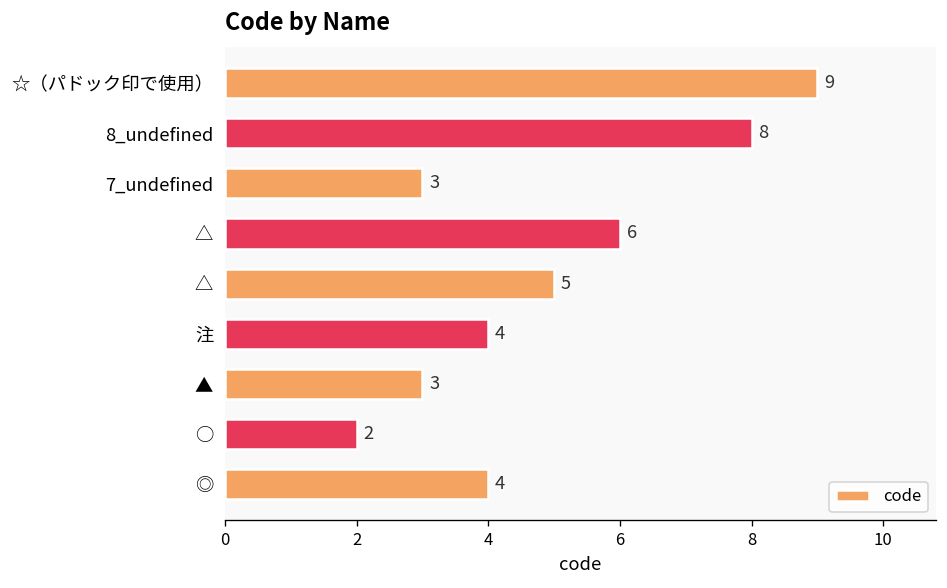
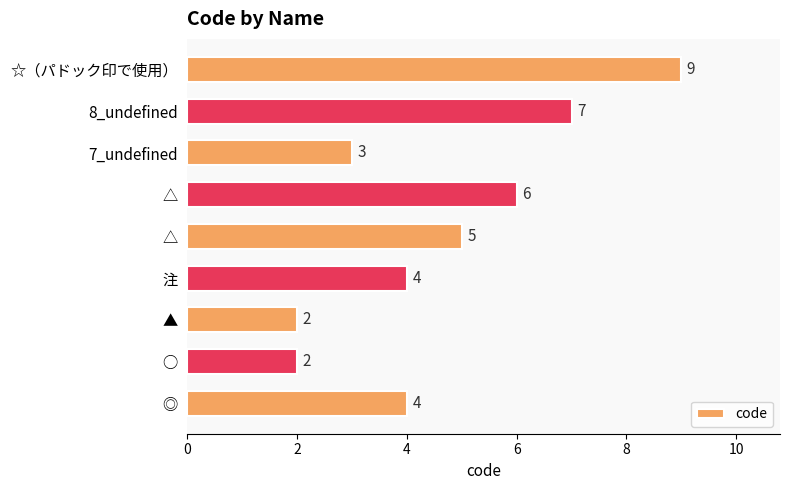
8_undefined: 8 -> 7
▲: 3 -> 2
